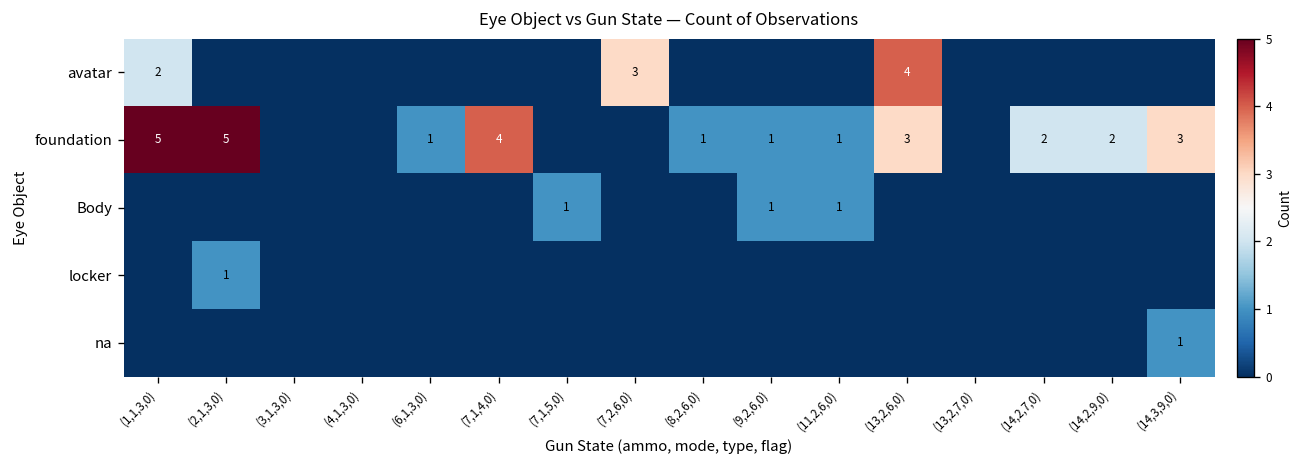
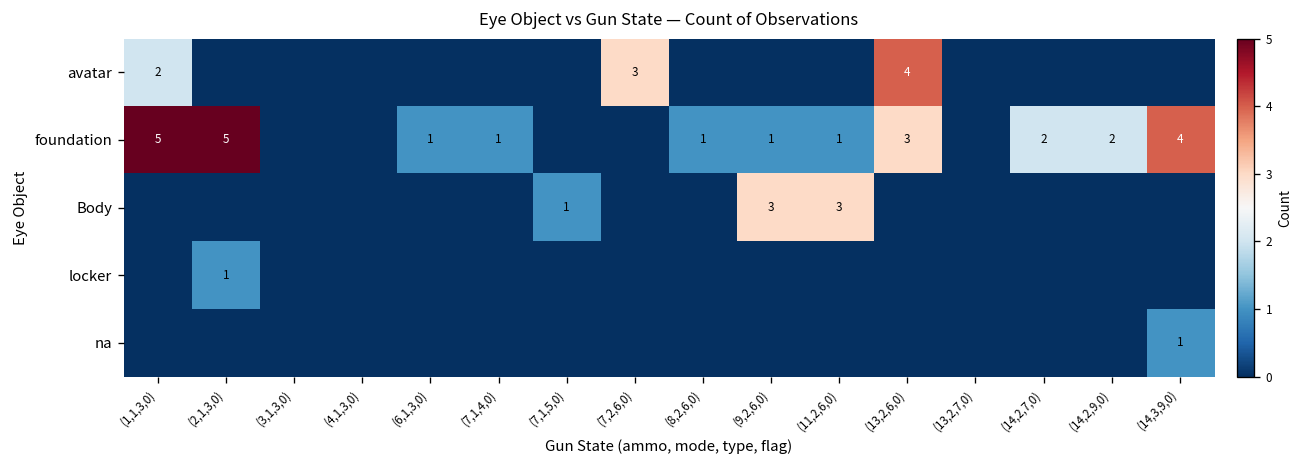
foundation, (7,1,4,0): 4 -> 1
foundation, (14,3,9,0): 3 -> 4
Body, (9,2,6,0): 1 -> 3
Body, (11,2,6,0): 1 -> 3
